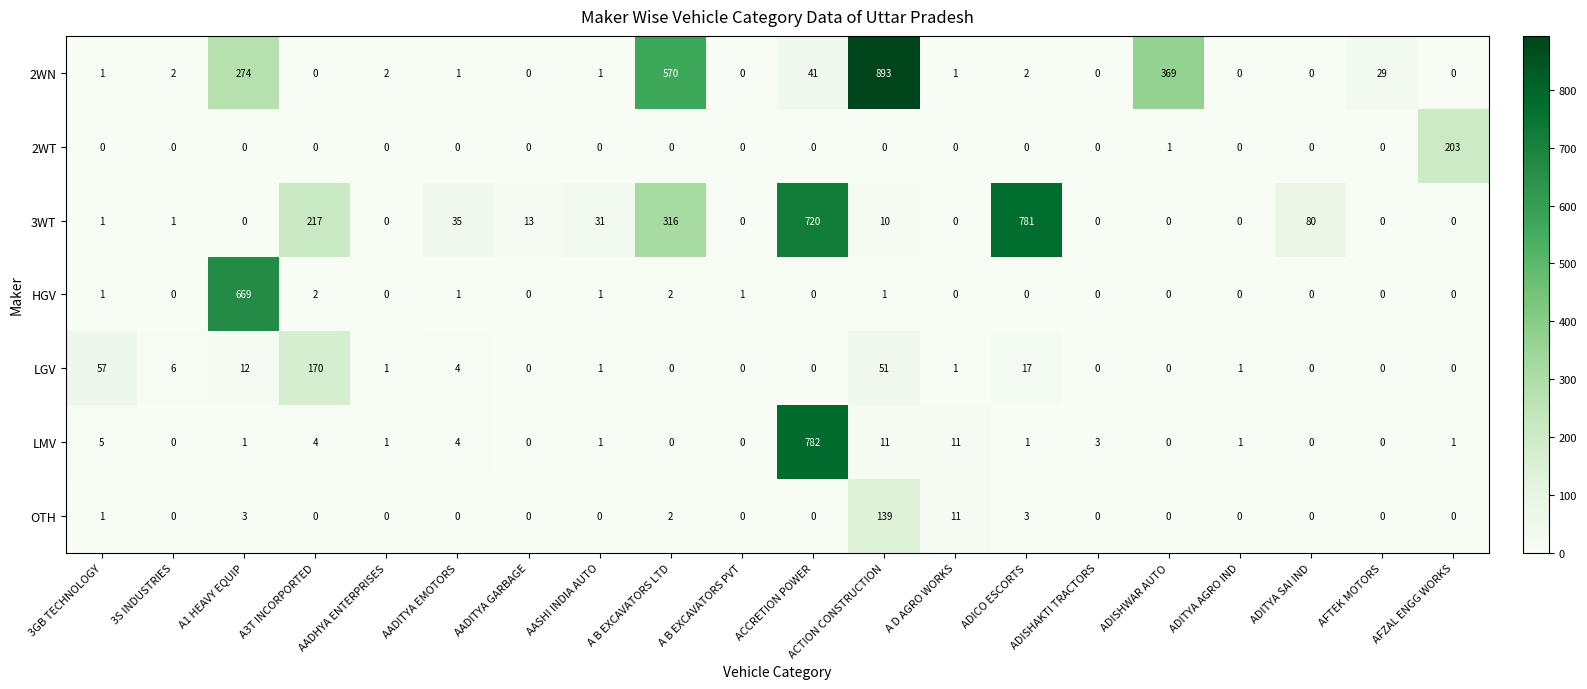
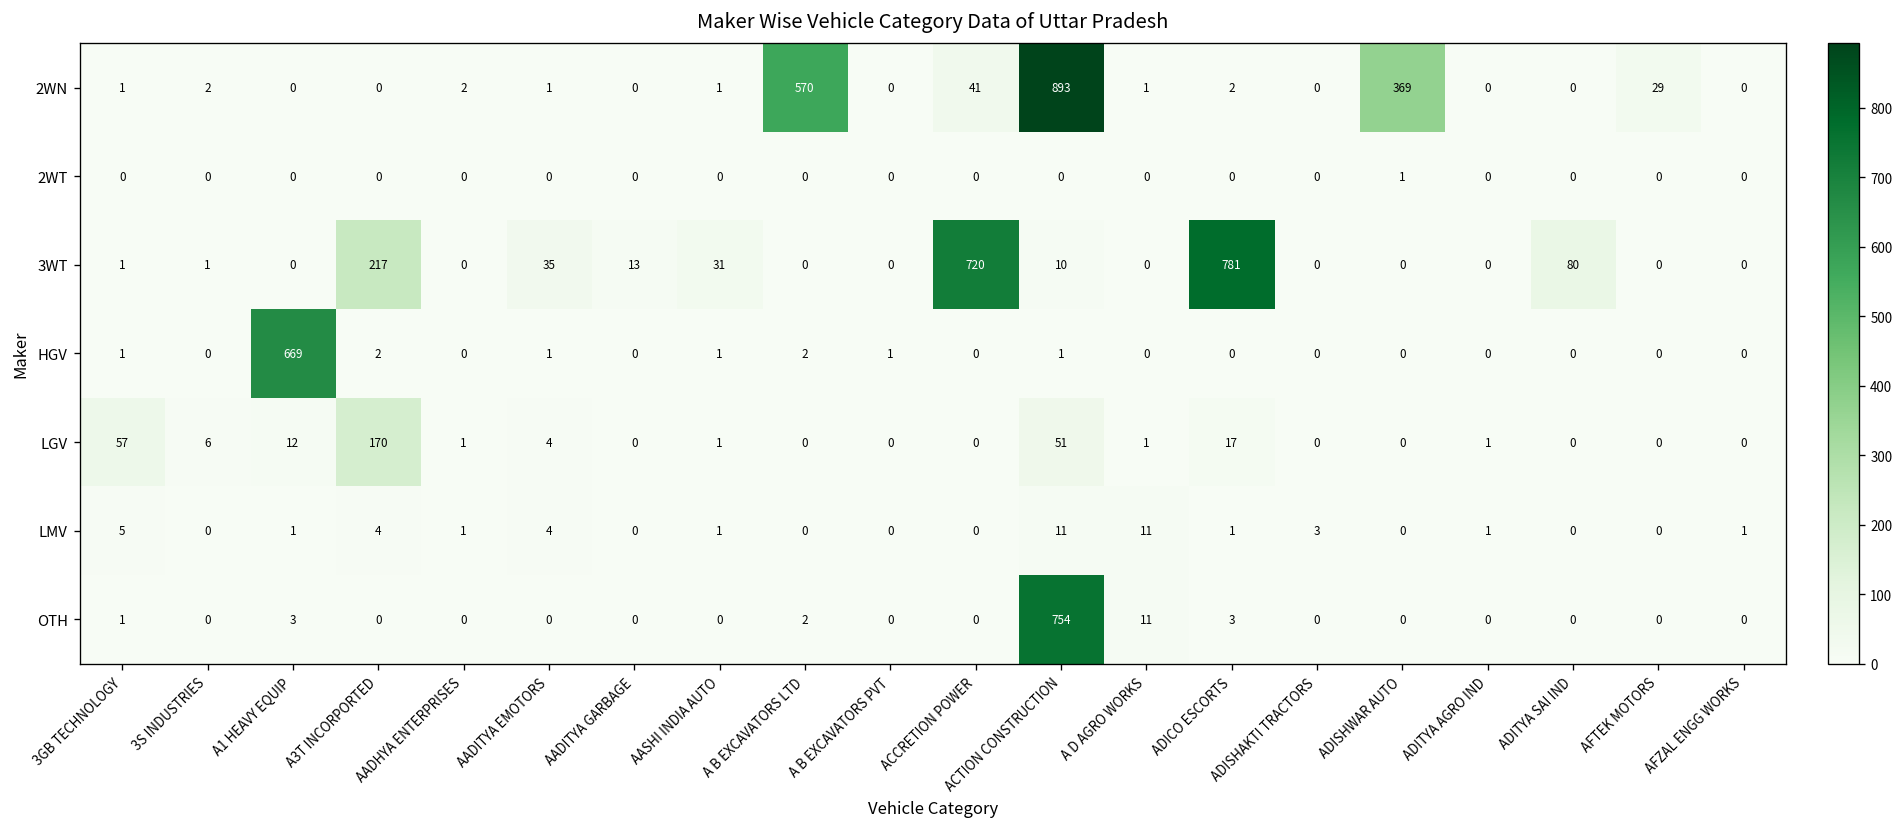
2WN, A1 HEAVY EQUIP: 274 -> 0
2WT, AFZAL ENGG WORKS: 203 -> 0
3WT, A B EXCAVATORS LTD: 316 -> 0
LMV, ACCRETION POWER: 782 -> 0
OTH, ACTION CONSTRUCTION: 139 -> 754
